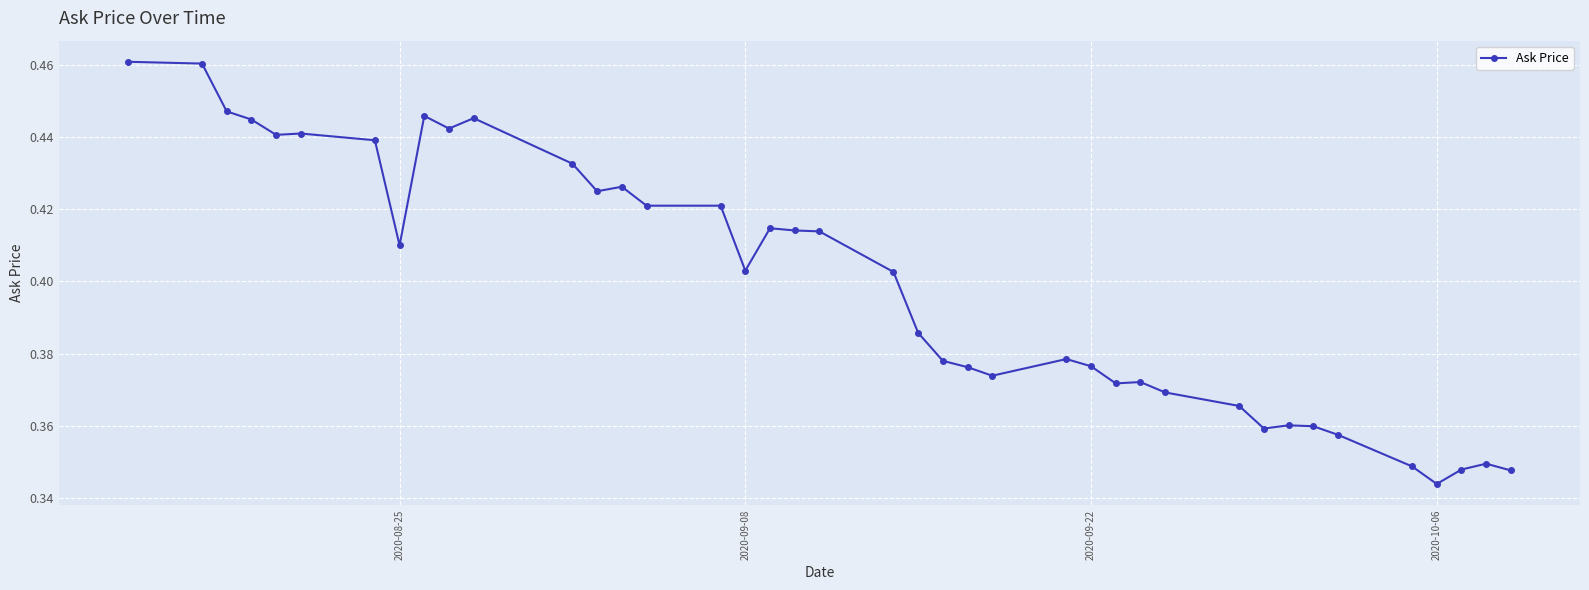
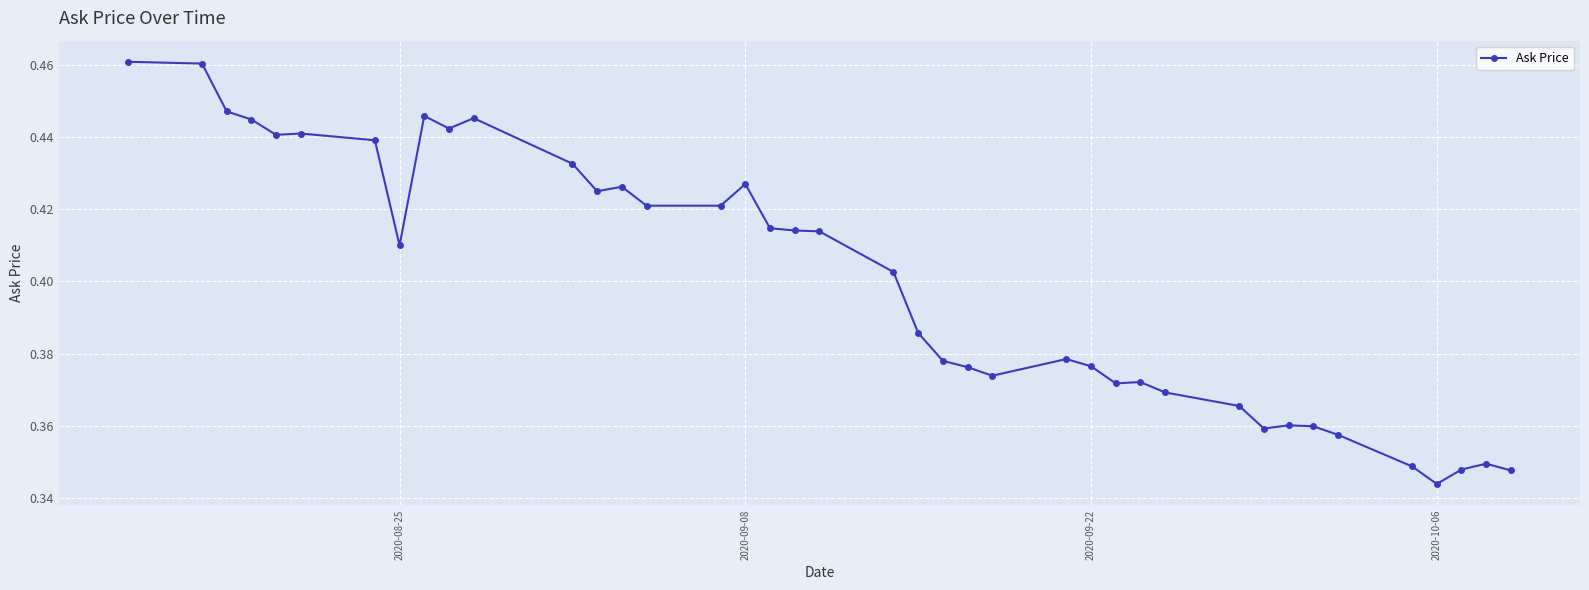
2020-09-08: 0.403 -> 0.427
